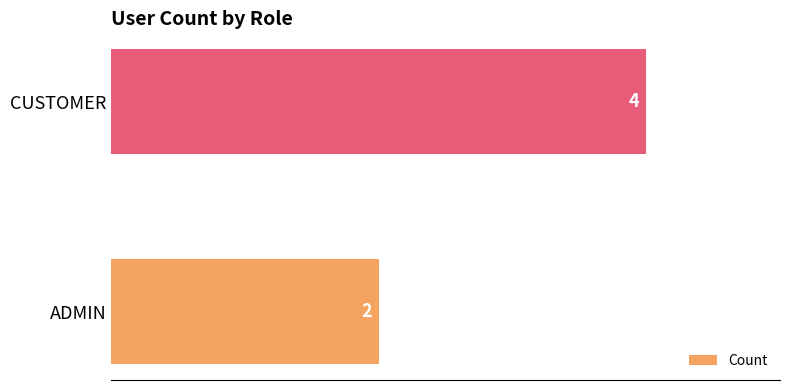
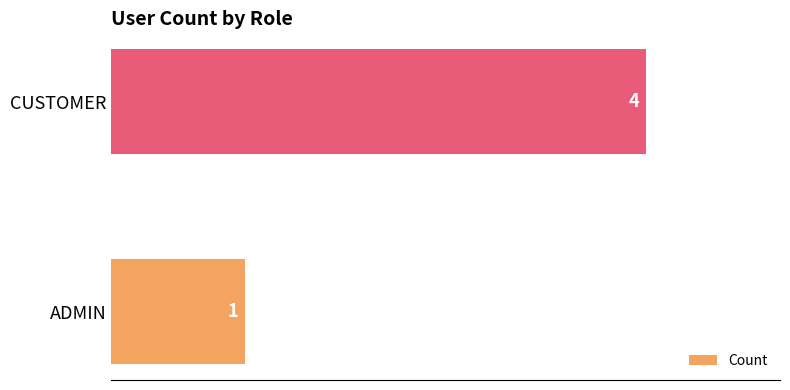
ADMIN: 2 -> 1
